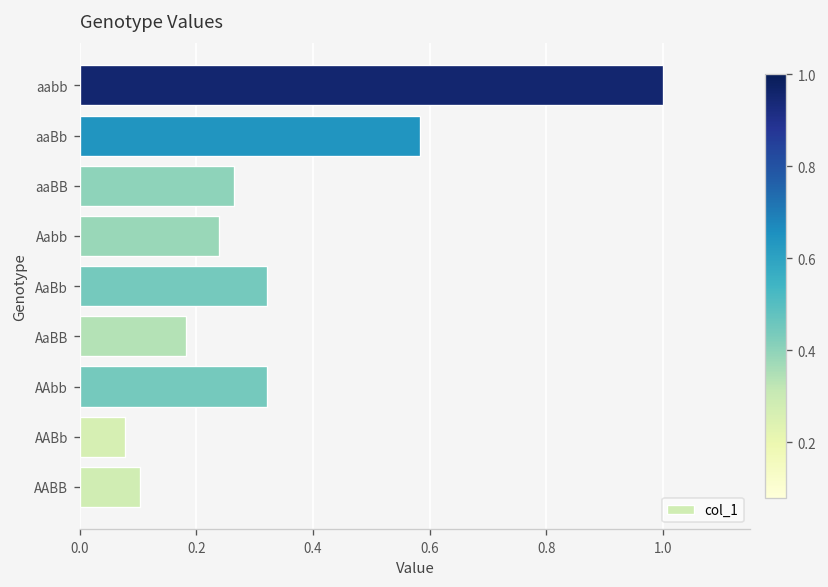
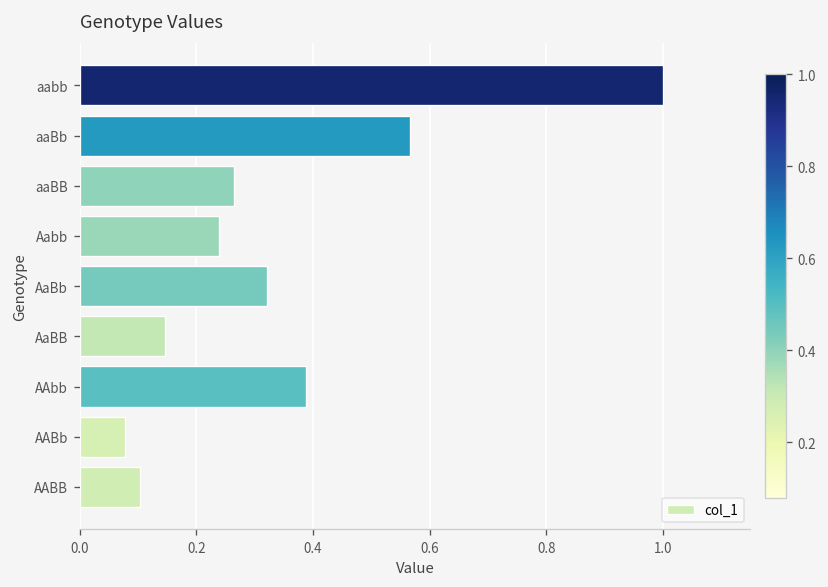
aaBb: 0.58 -> 0.57
AaBB: 0.18 -> 0.15
AAbb: 0.32 -> 0.39
